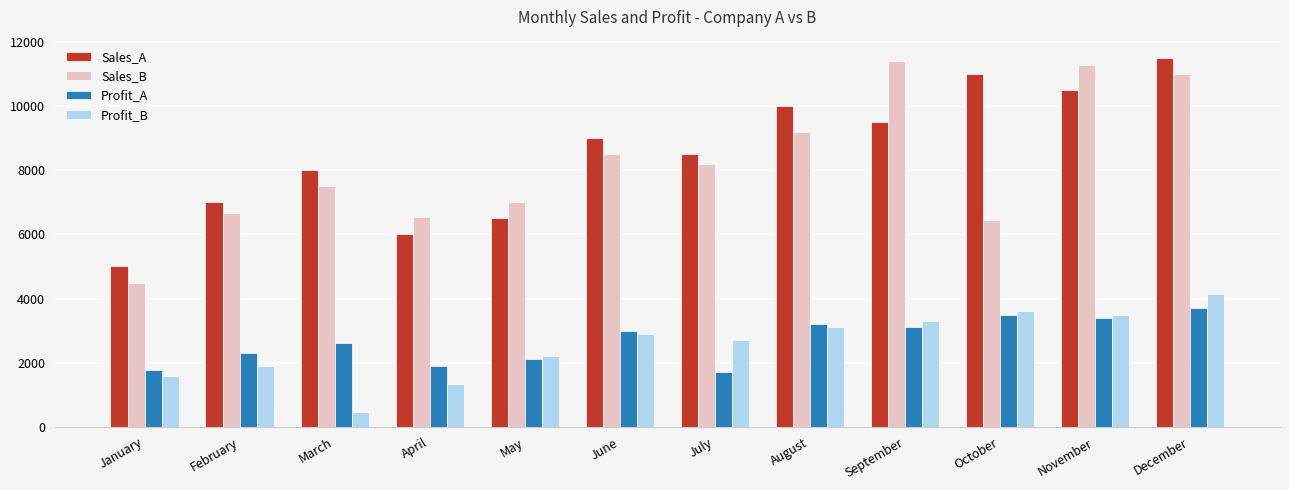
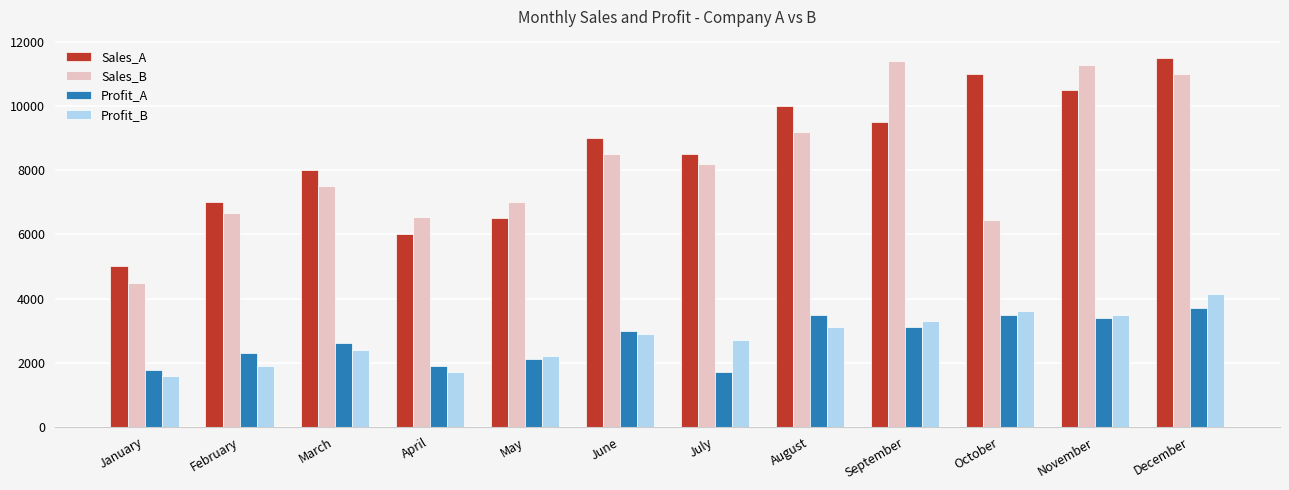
Profit_B, March: 500 -> 2400
Profit_B, April: 1300 -> 1700
Profit_A, August: 3200 -> 3500
